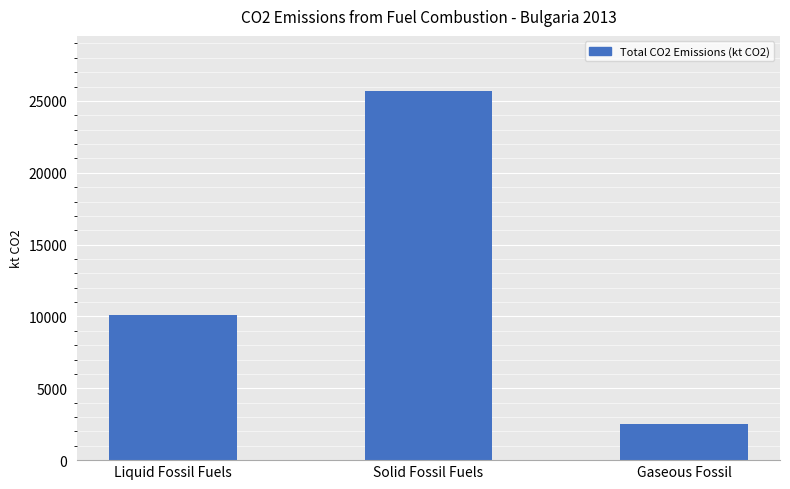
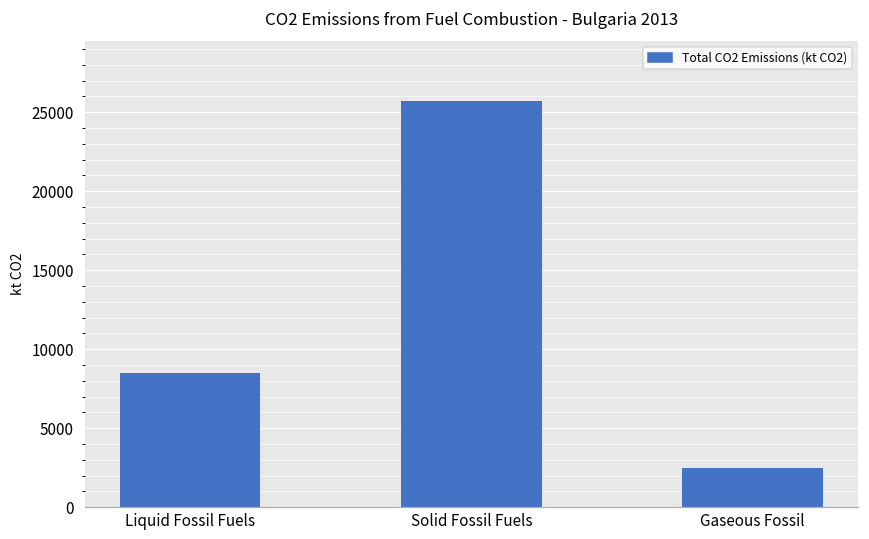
Liquid Fossil Fuels: 10100 -> 8500
